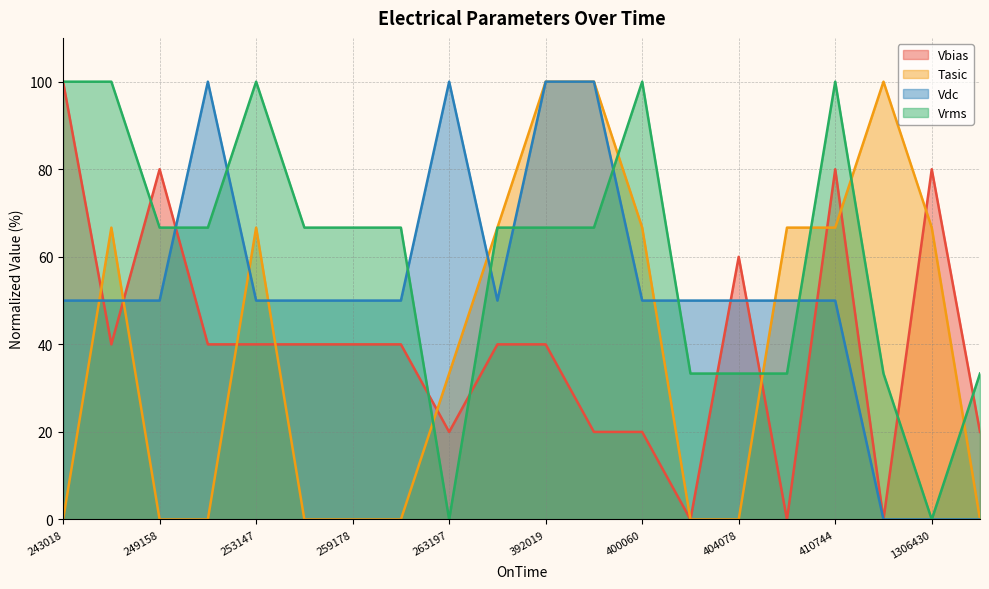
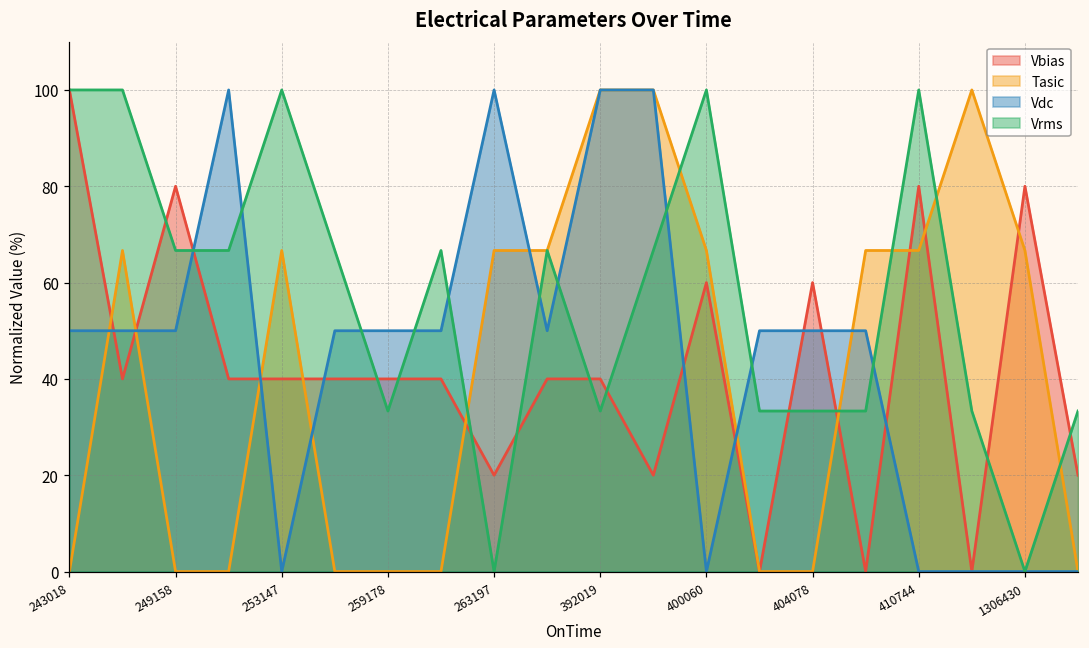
Vdc, 253147: 50 -> 0
Vrms, 259178: 67 -> 33
Tasic, 263197: 33 -> 67
Vrms, 392019: 67 -> 33
Vbias, 400060: 20 -> 60
Vdc, 400060: 50 -> 0
Vdc, 410744: 50 -> 0
